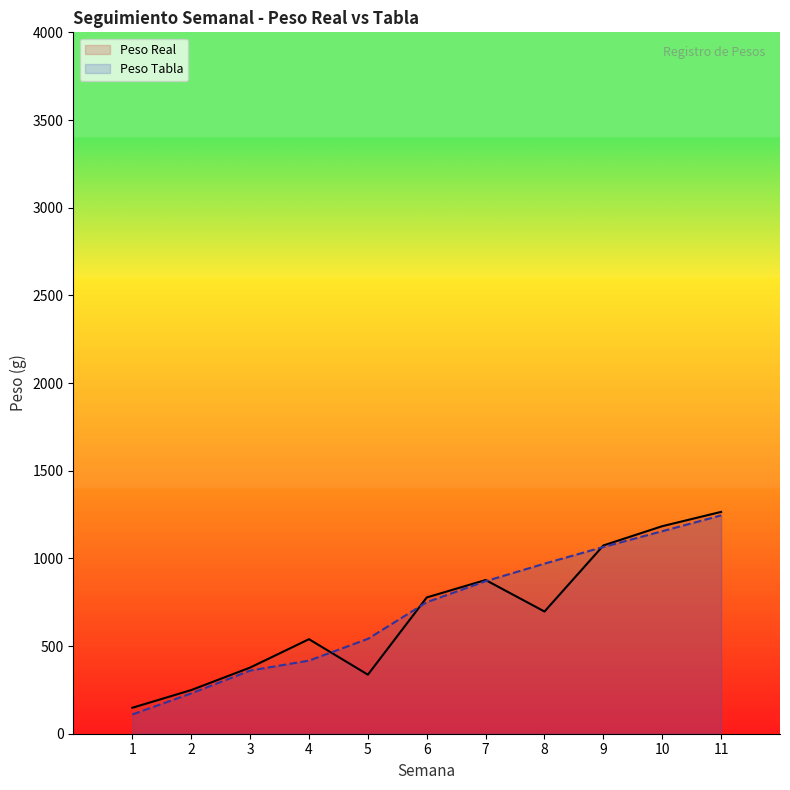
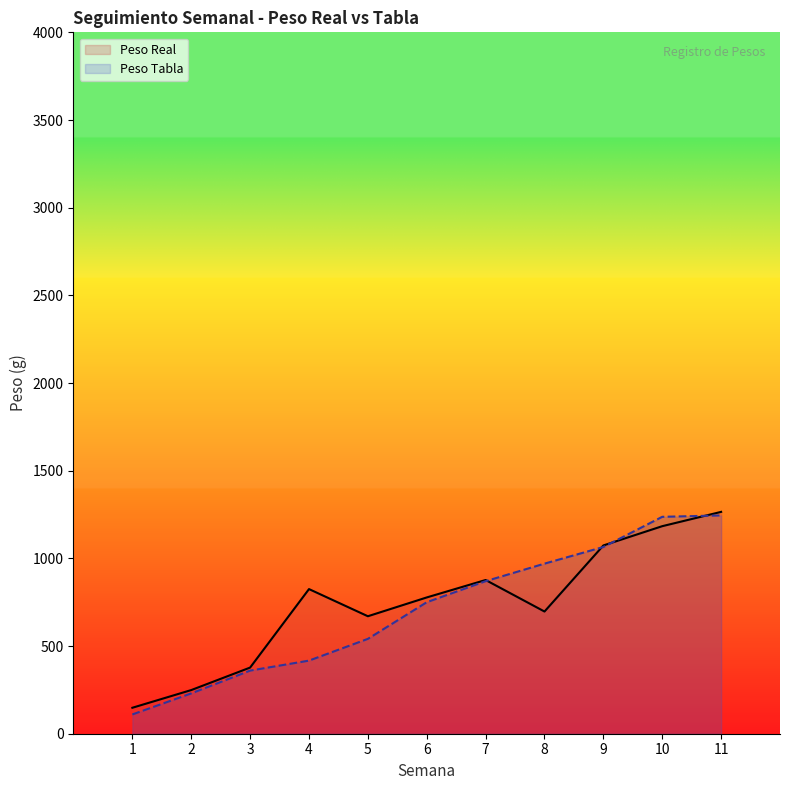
Peso Real, 4: 540 -> 820
Peso Real, 5: 340 -> 670
Peso Tabla, 10: 1160 -> 1240
